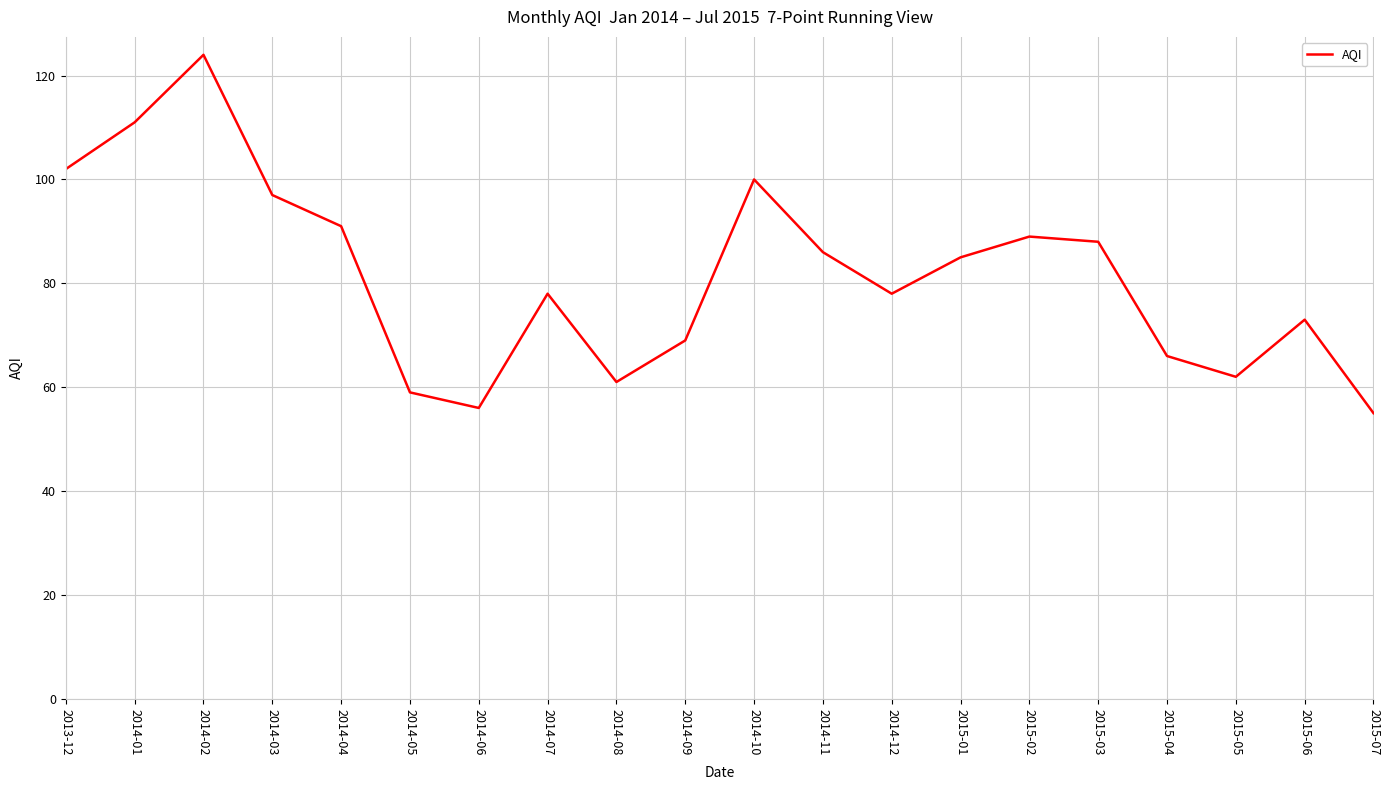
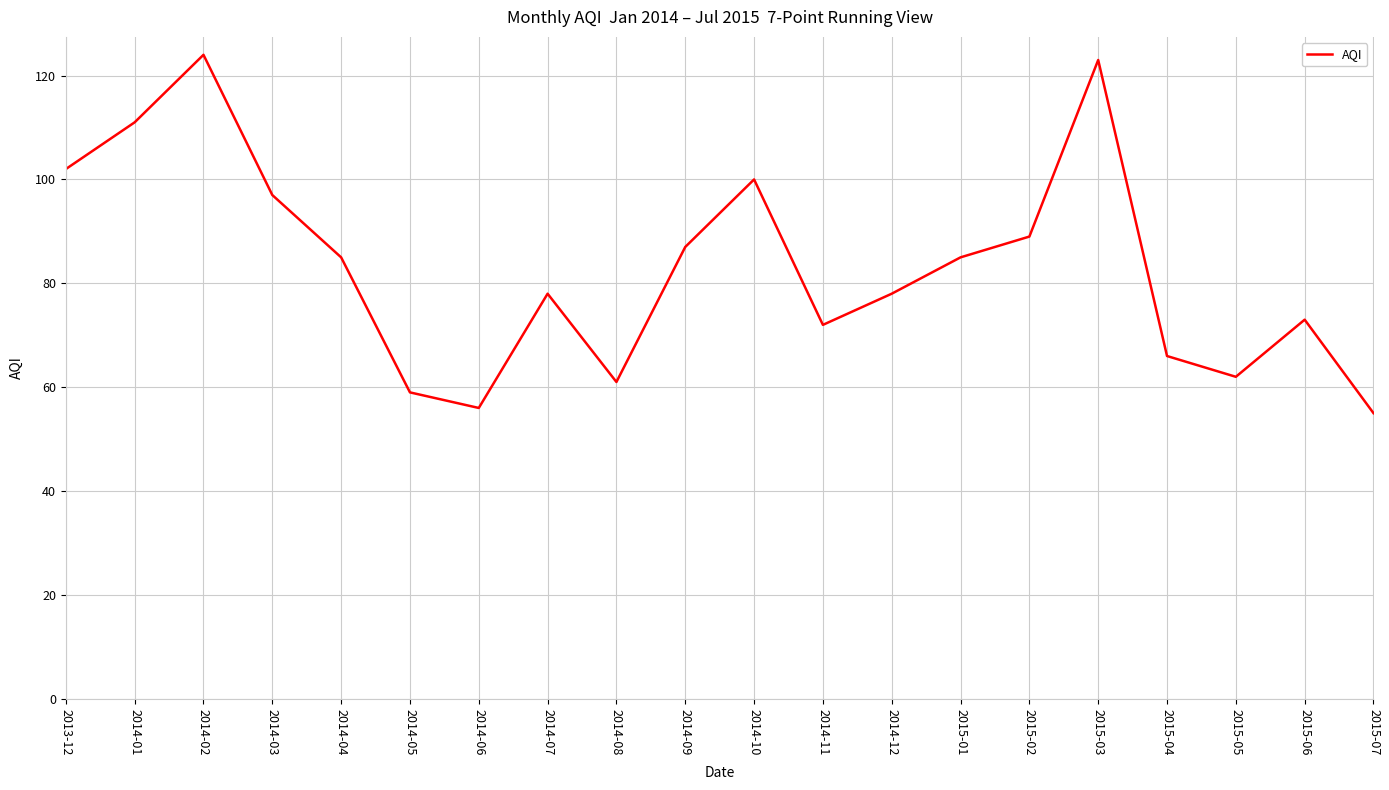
2014-04: 91 -> 85
2014-09: 69 -> 87
2014-11: 86 -> 72
2015-03: 88 -> 123
